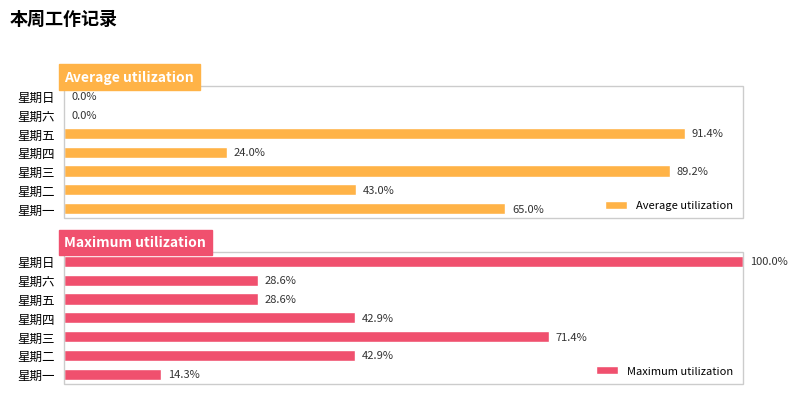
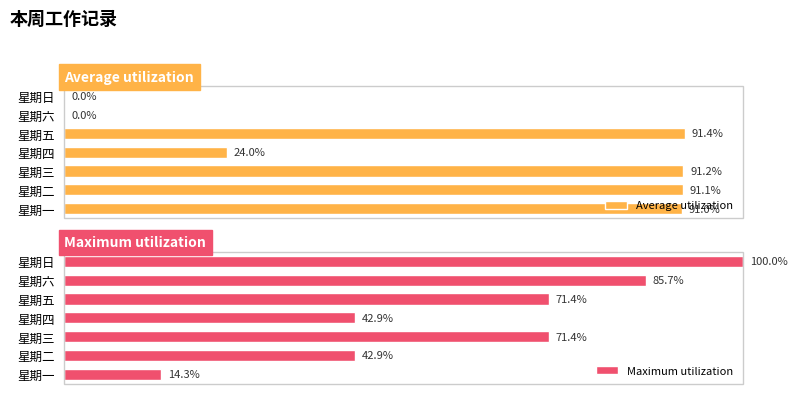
Average utilization, 星期三: 89.2% -> 91.2%
Average utilization, 星期二: 43.0% -> 91.1%
Average utilization, 星期一: 65.0% -> 91.0%
Maximum utilization, 星期六: 28.6% -> 85.7%
Maximum utilization, 星期五: 28.6% -> 71.4%
